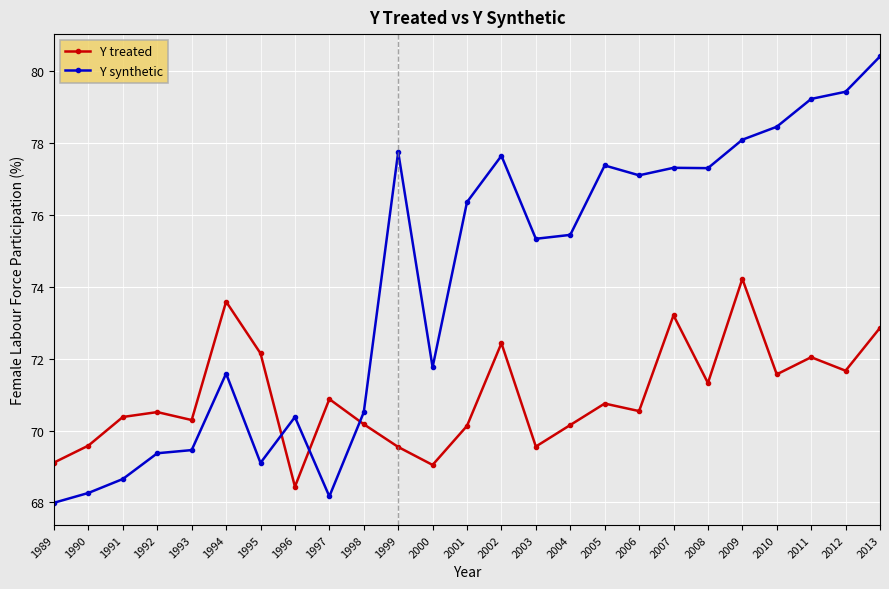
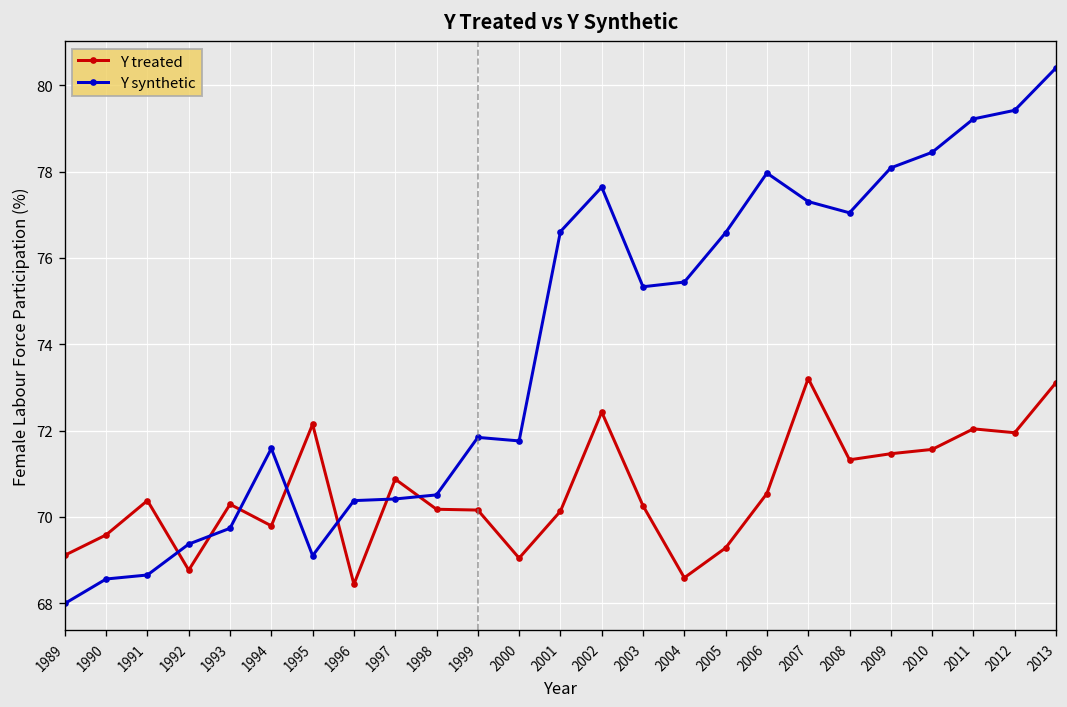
Y synthetic, 1990: 68.3 -> 68.6
Y treated, 1992: 70.5 -> 68.8
Y synthetic, 1993: 69.5 -> 69.7
Y treated, 1994: 73.6 -> 69.8
Y synthetic, 1997: 68.2 -> 70.4
Y treated, 1999: 69.5 -> 70.2
Y synthetic, 1999: 77.7 -> 71.8
Y synthetic, 2001: 76.4 -> 76.6
Y treated, 2003: 69.6 -> 70.3
Y treated, 2004: 70.2 -> 68.6
Y treated, 2005: 70.8 -> 69.3
Y synthetic, 2005: 77.4 -> 76.6
Y synthetic, 2006: 77.1 -> 78.0
Y synthetic, 2008: 77.3 -> 77.0
Y treated, 2009: 74.2 -> 71.5
Y treated, 2012: 71.7 -> 71.9
Y treated, 2013: 72.9 -> 73.1
